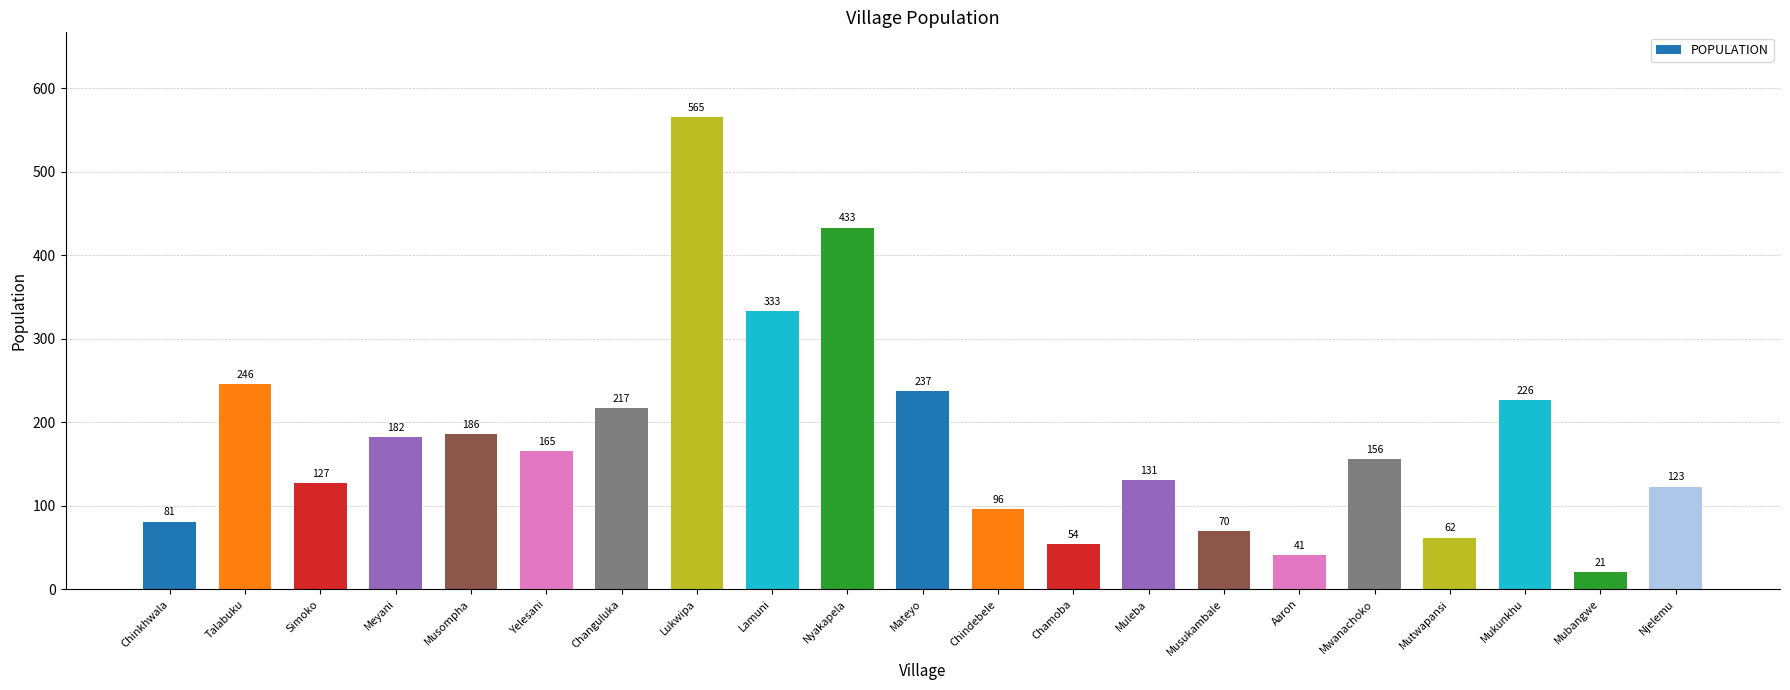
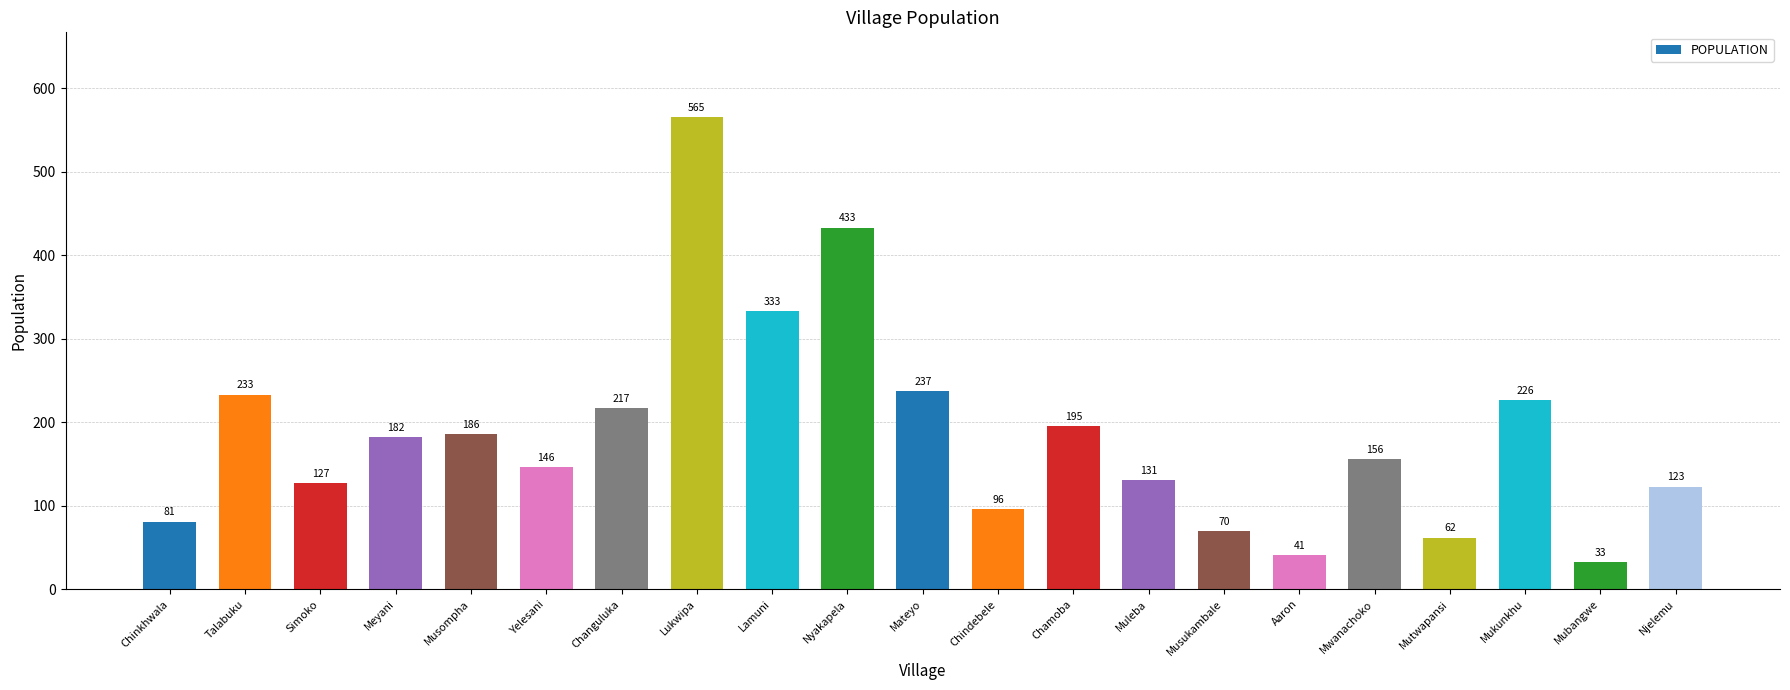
Talabuku: 246 -> 233
Yelesani: 165 -> 146
Chamoba: 54 -> 195
Mubangwe: 21 -> 33
